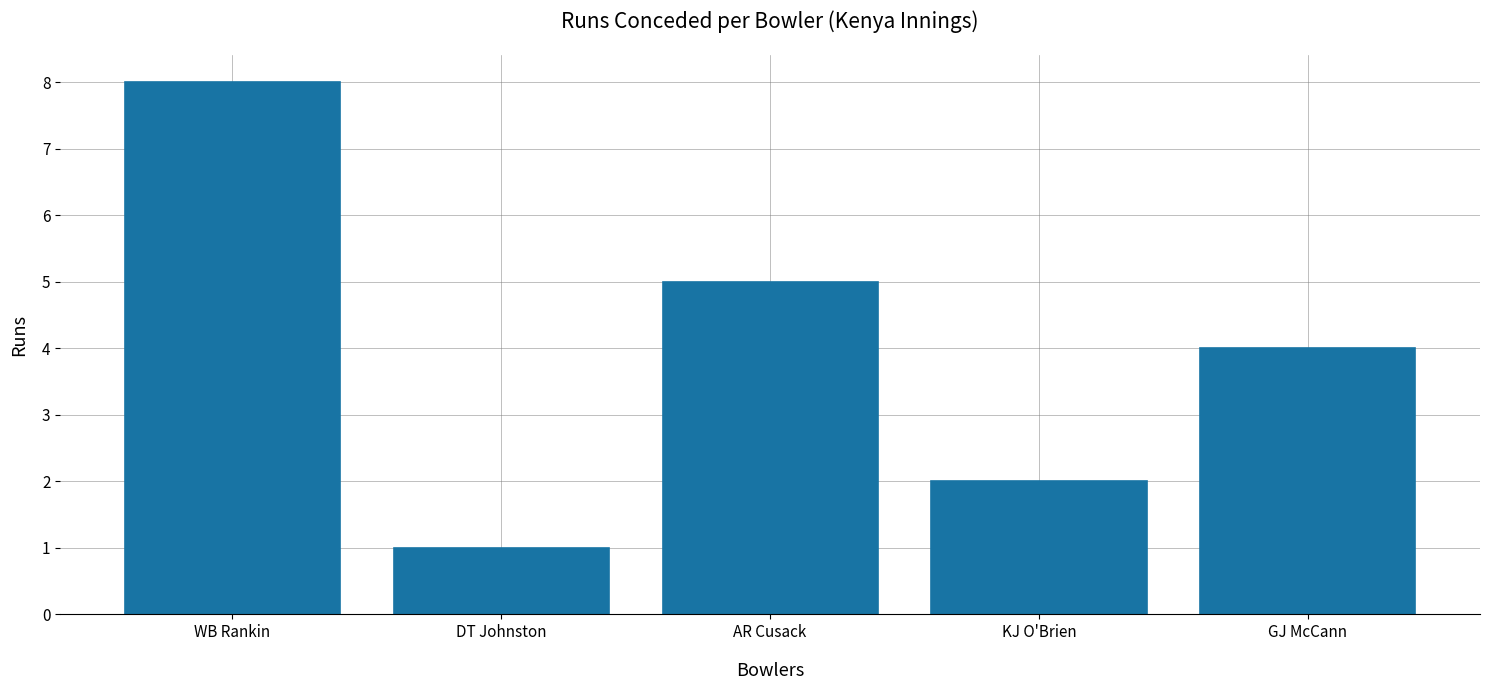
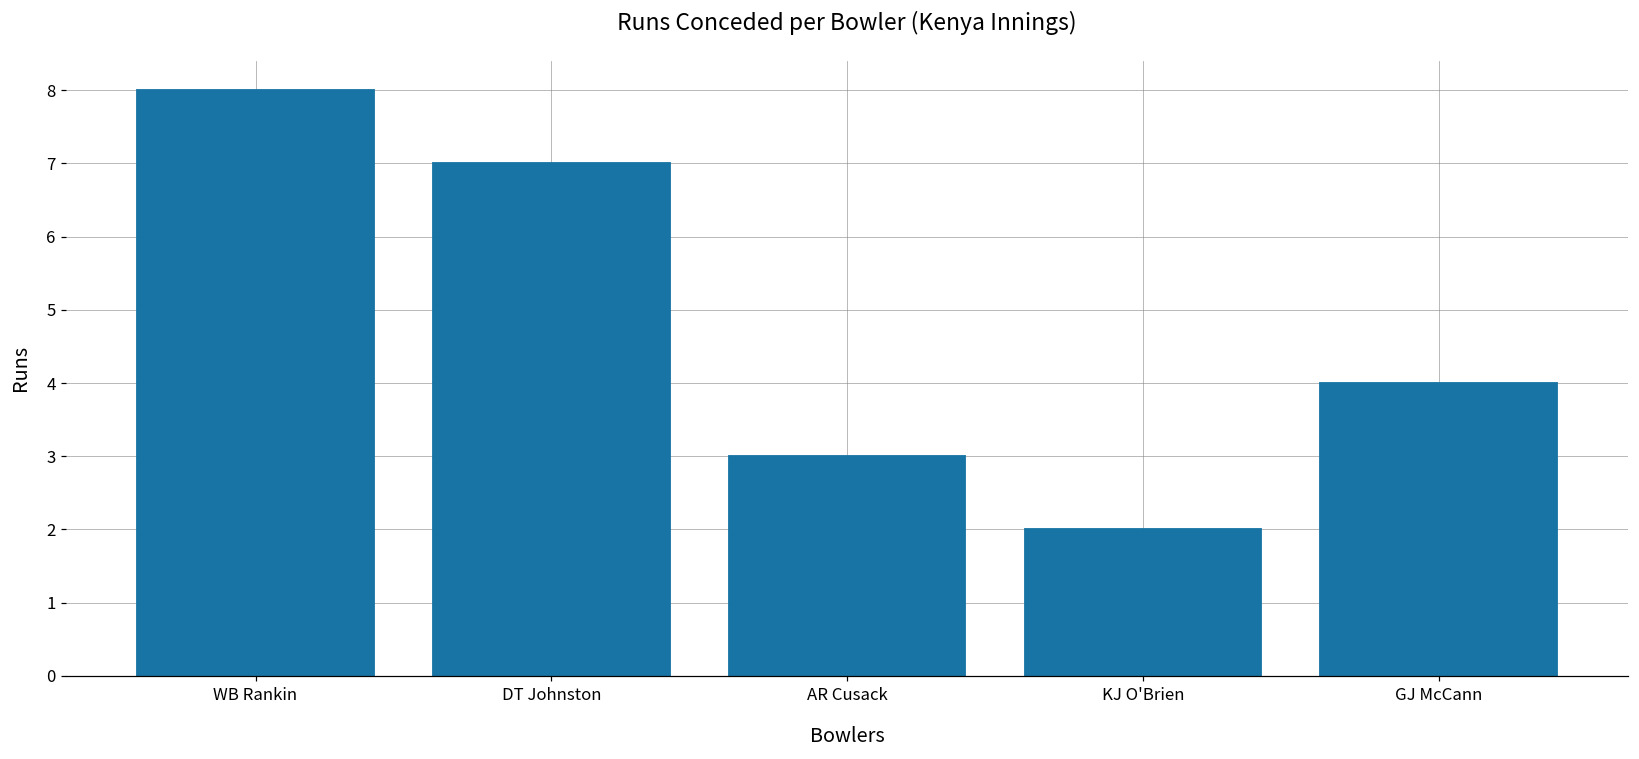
DT Johnston: 1 -> 7
AR Cusack: 5 -> 3
